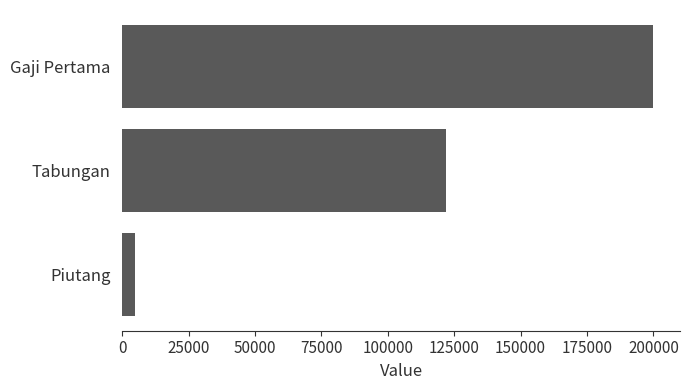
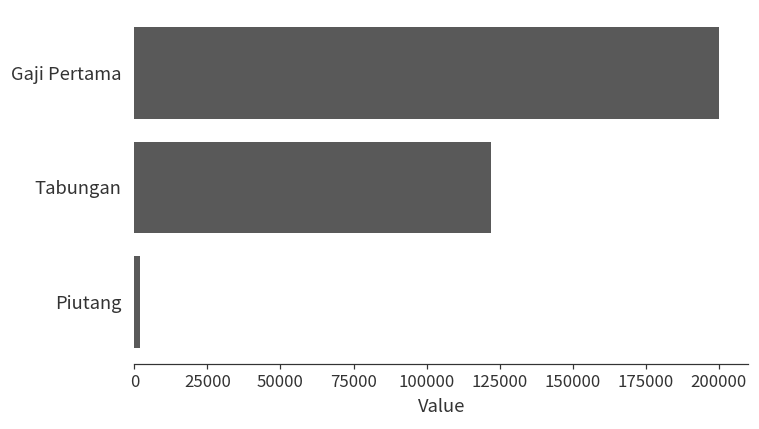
Piutang: 5000 -> 2000
